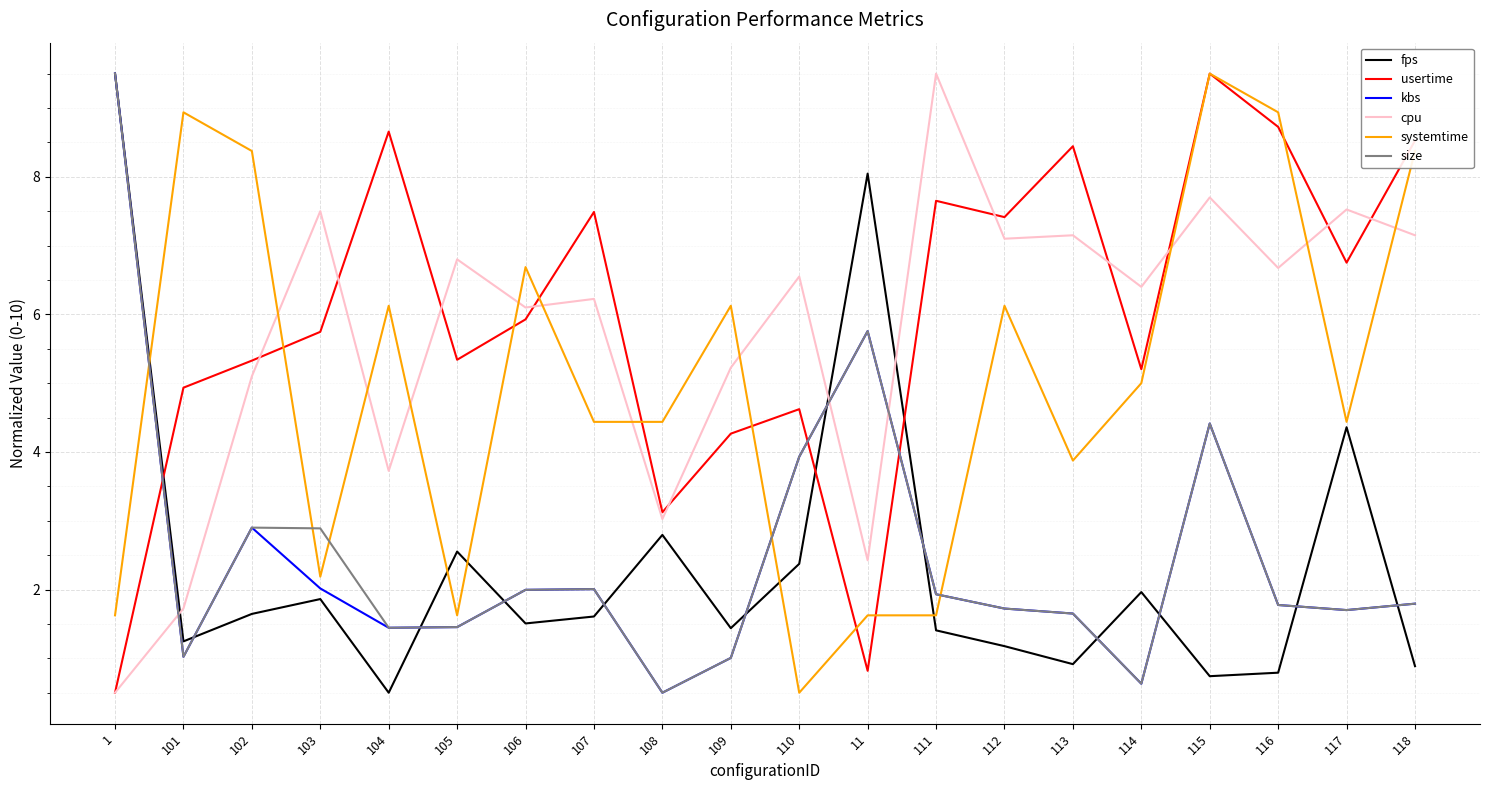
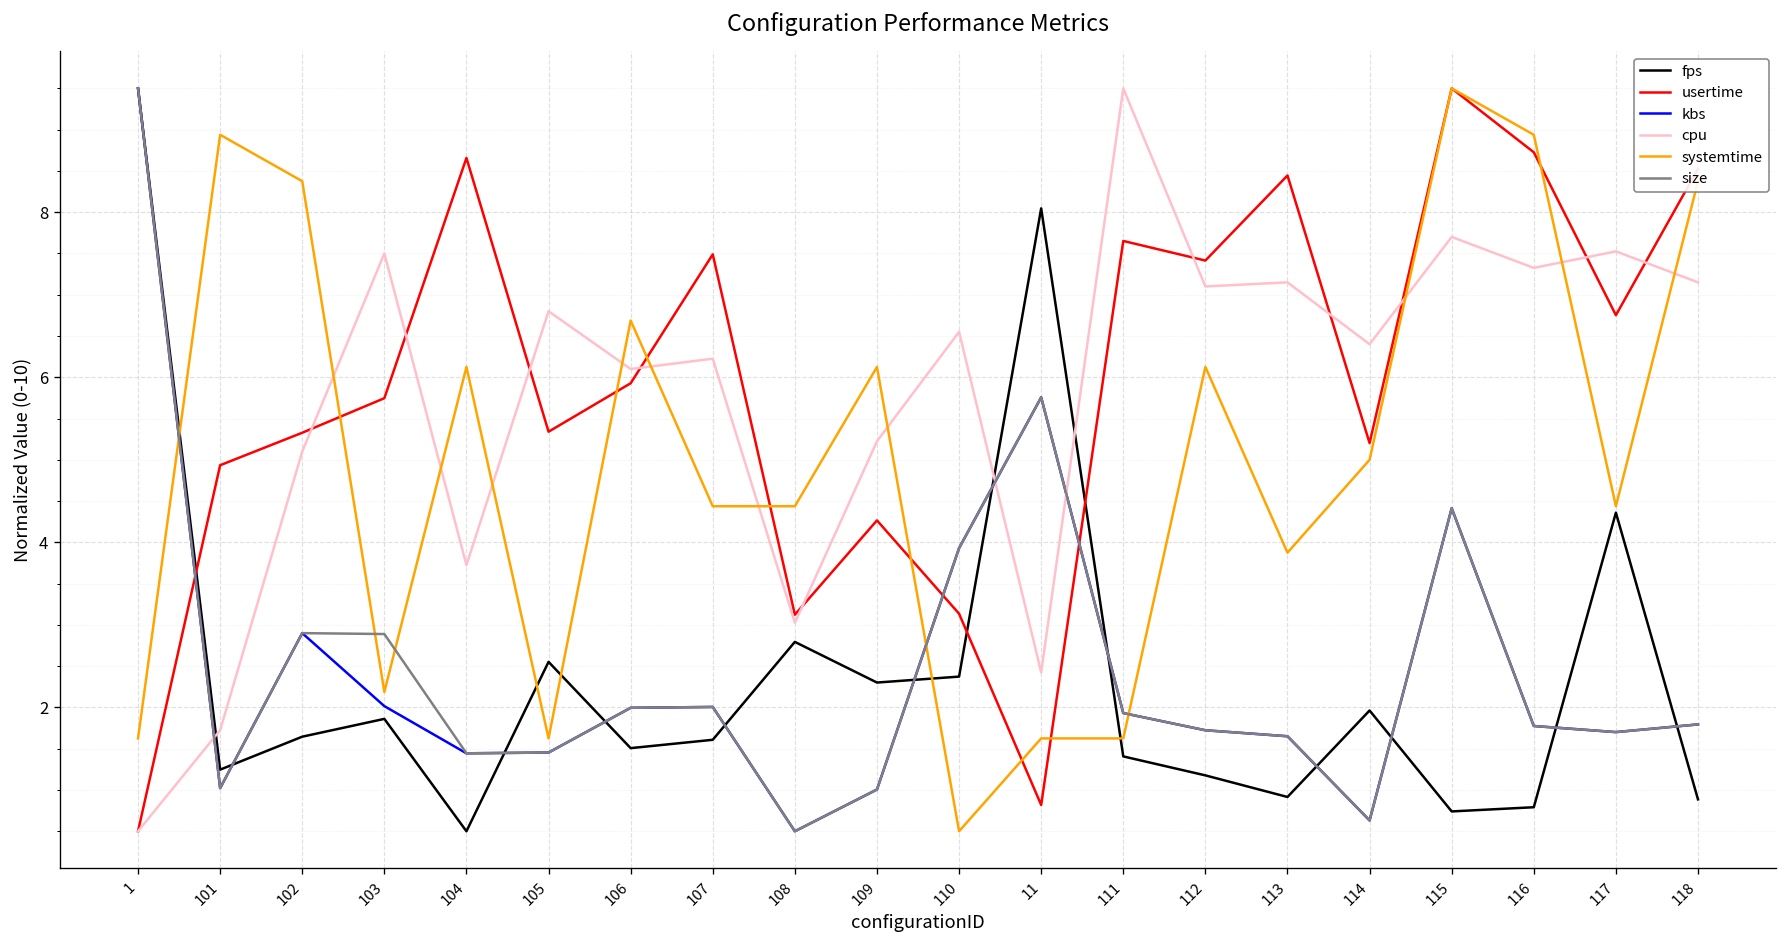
fps, 109: 1.4 -> 2.3
usertime, 110: 4.6 -> 3.1
cpu, 116: 6.7 -> 7.3
